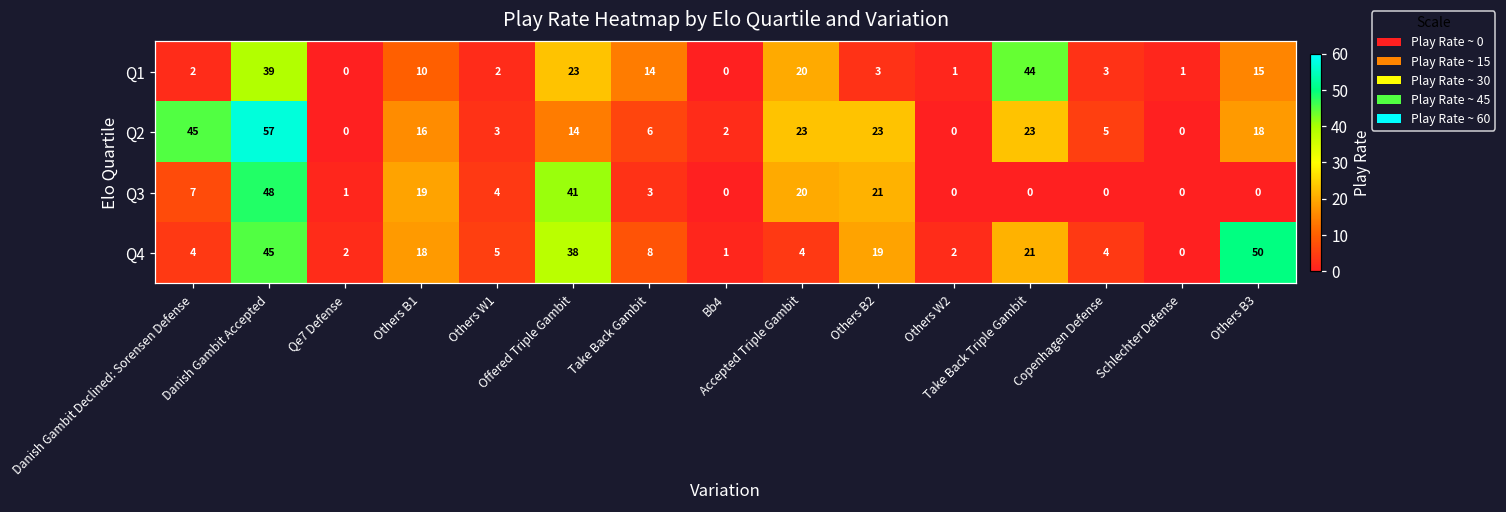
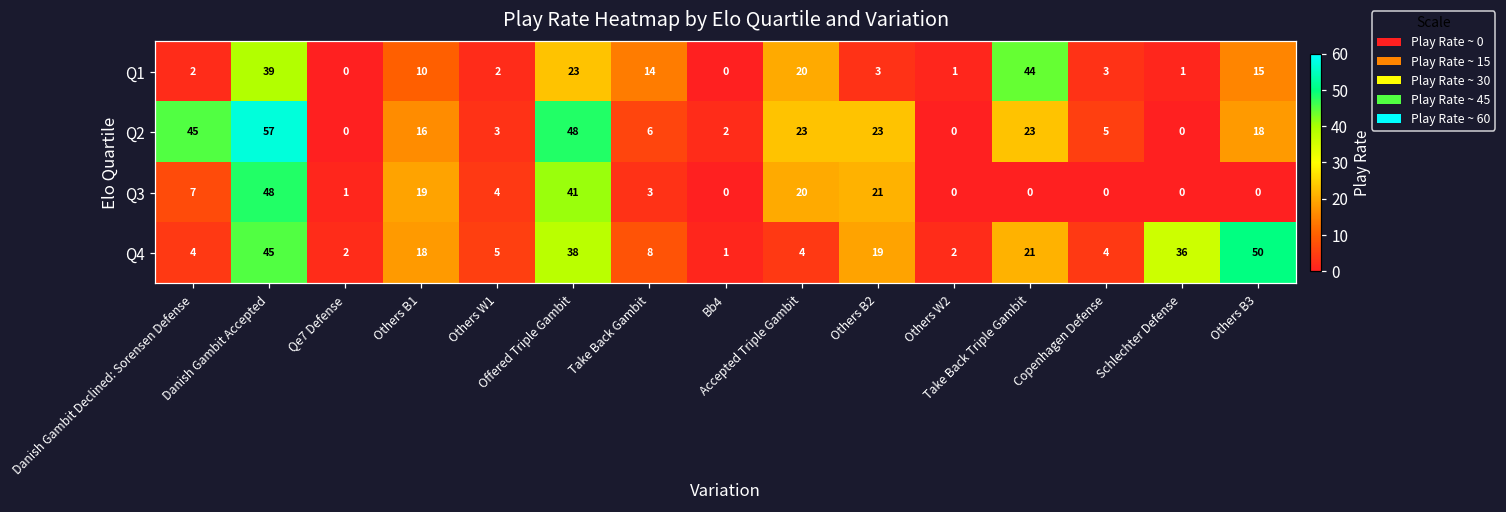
Q2, Offered Triple Gambit: 14 -> 48
Q4, Schlechter Defense: 0 -> 36
